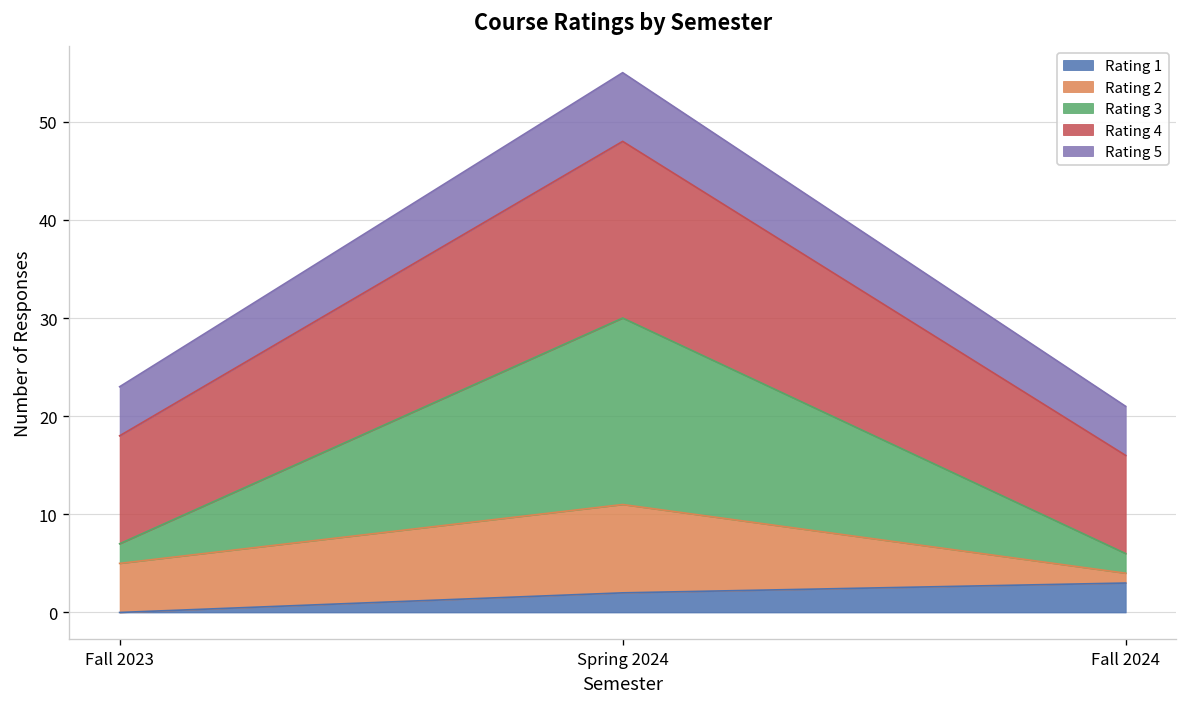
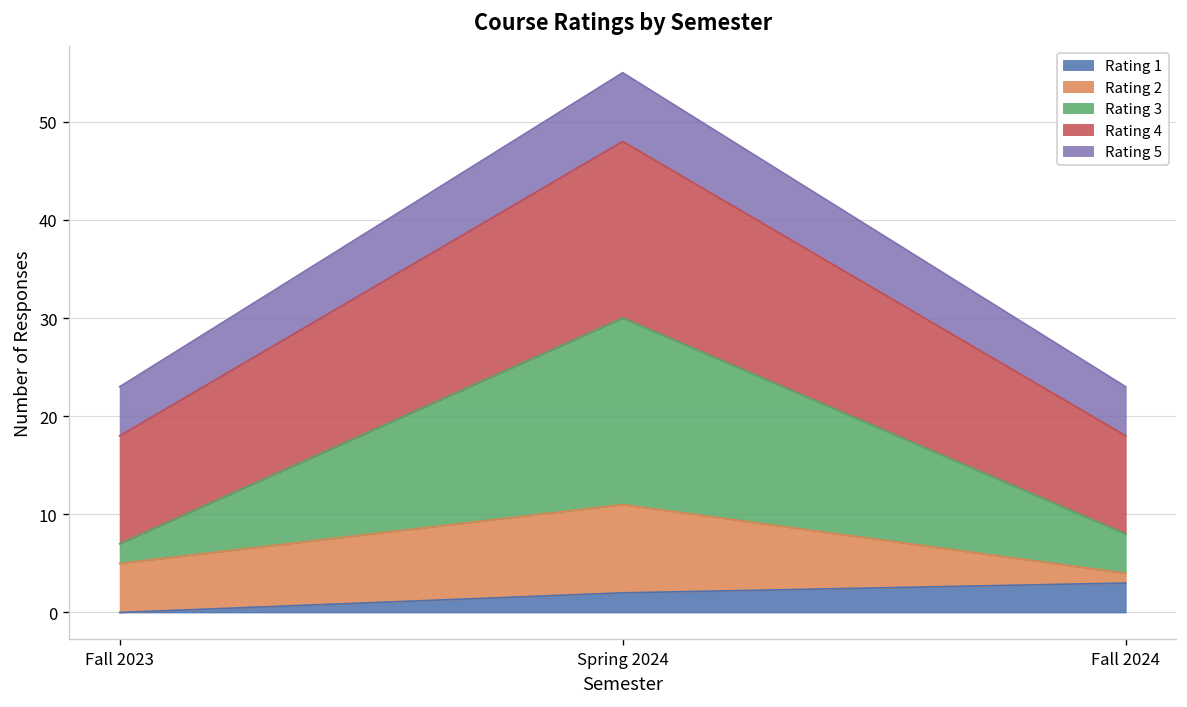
Rating 3, Fall 2024: 2 -> 4
